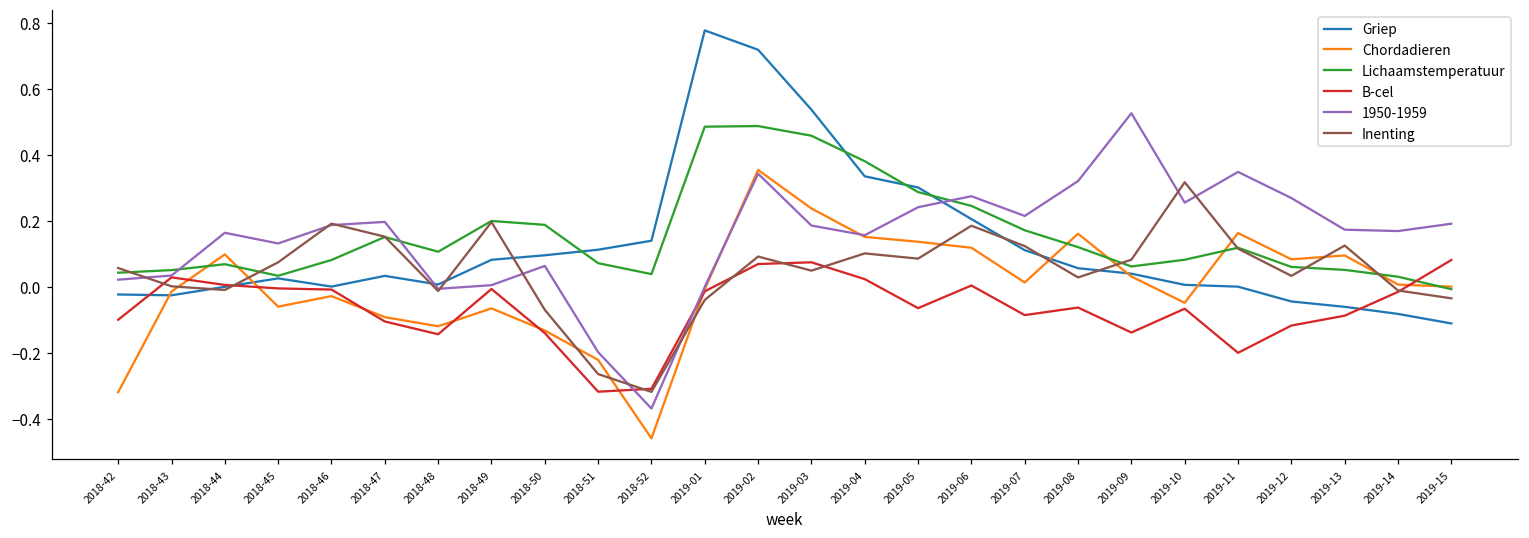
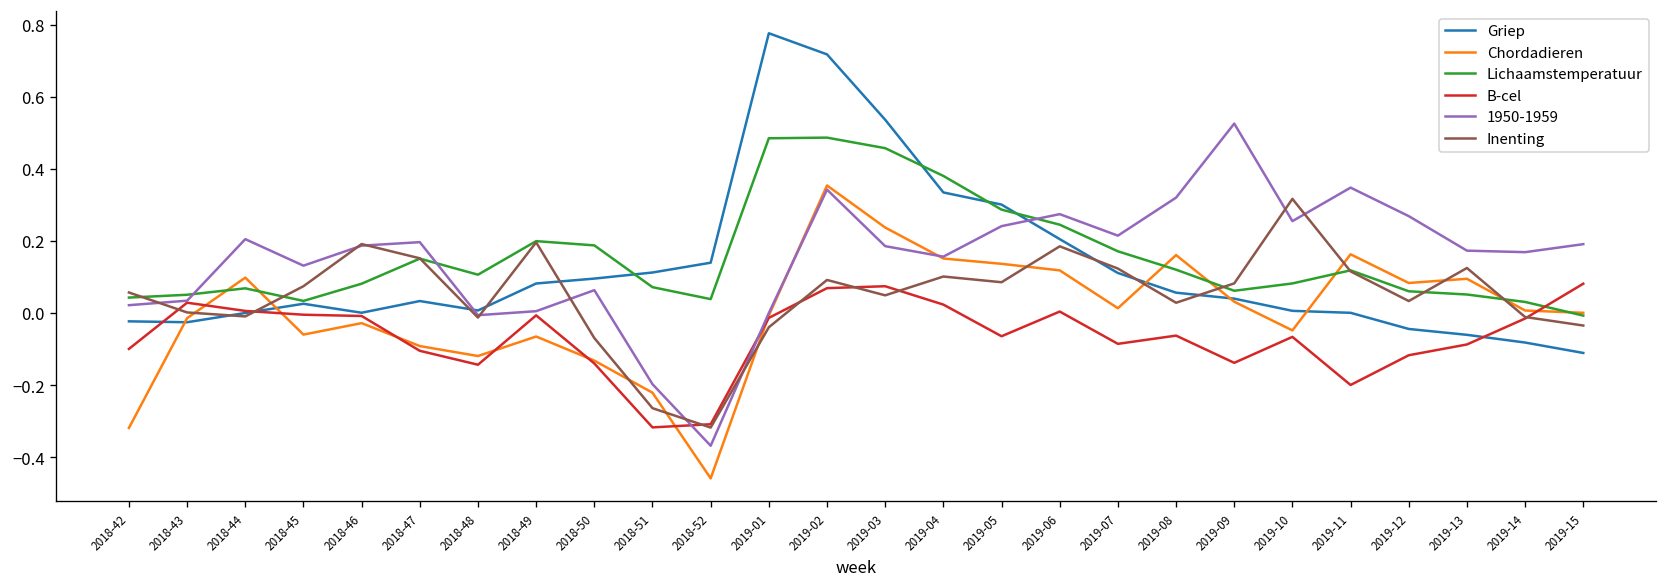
1950-1959, 2018-44: 0.16 -> 0.20
